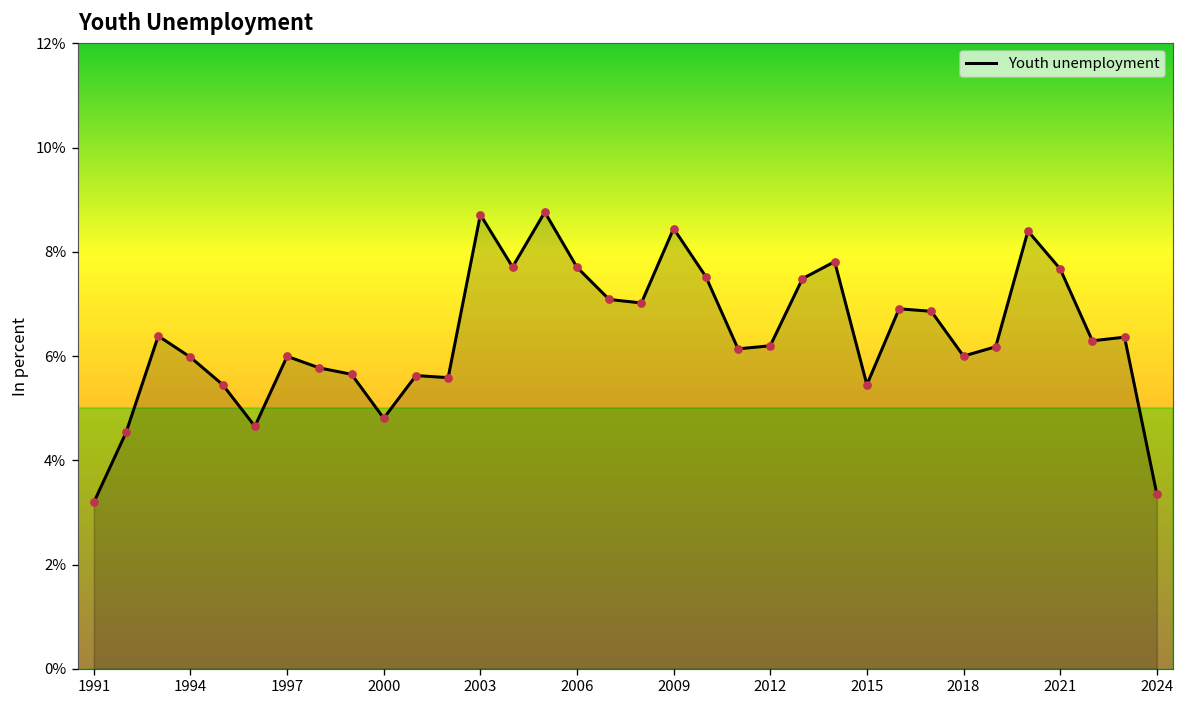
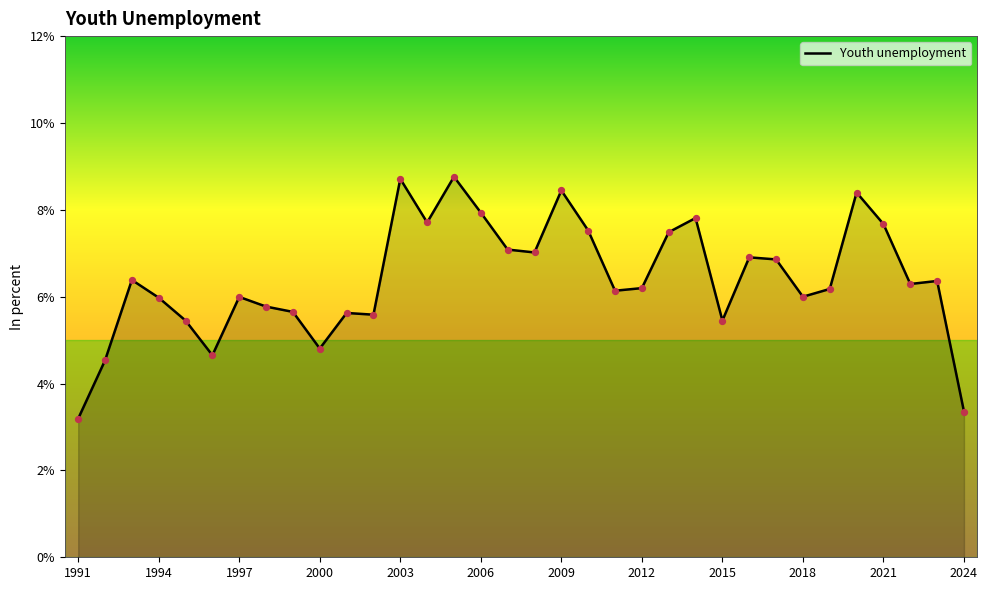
2006: 7.7% -> 7.9%
